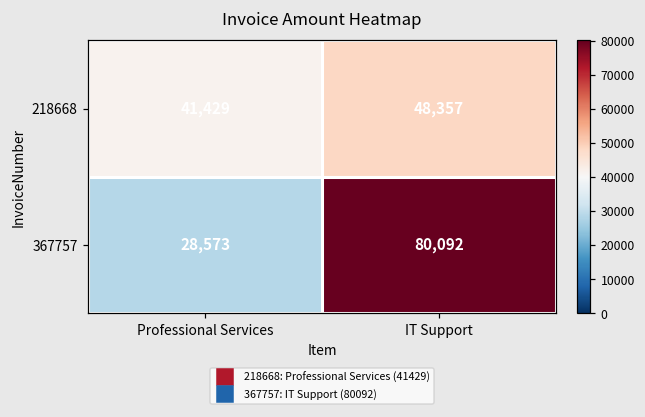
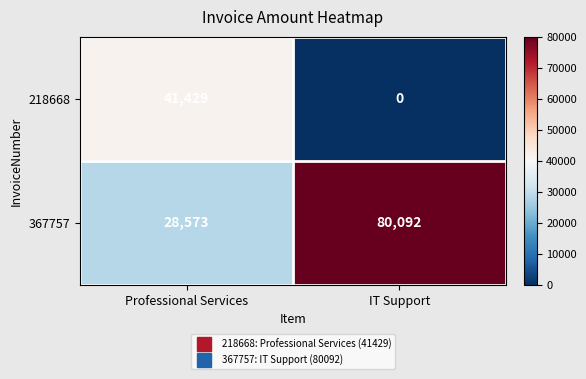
218668, IT Support: 48,357 -> 0
